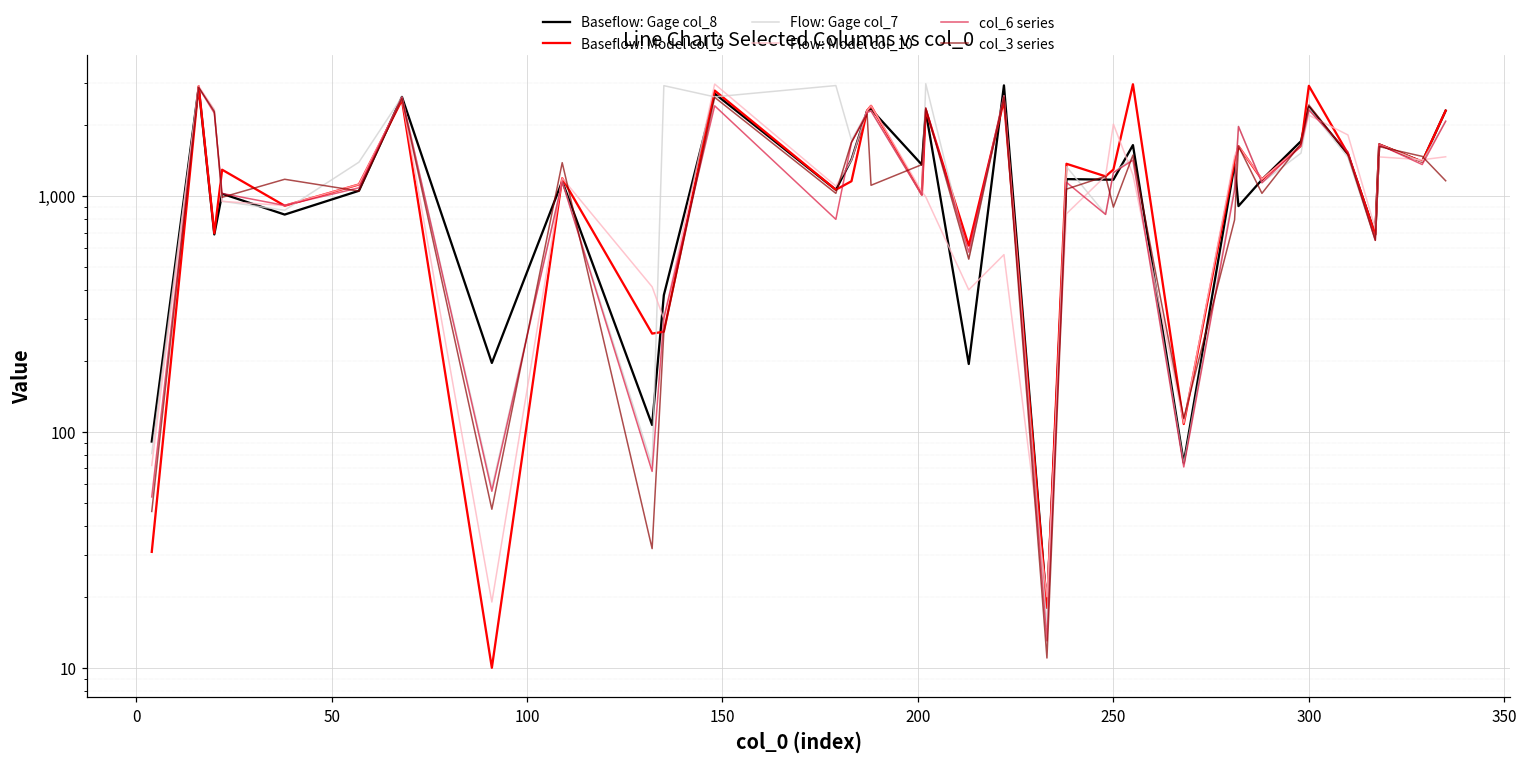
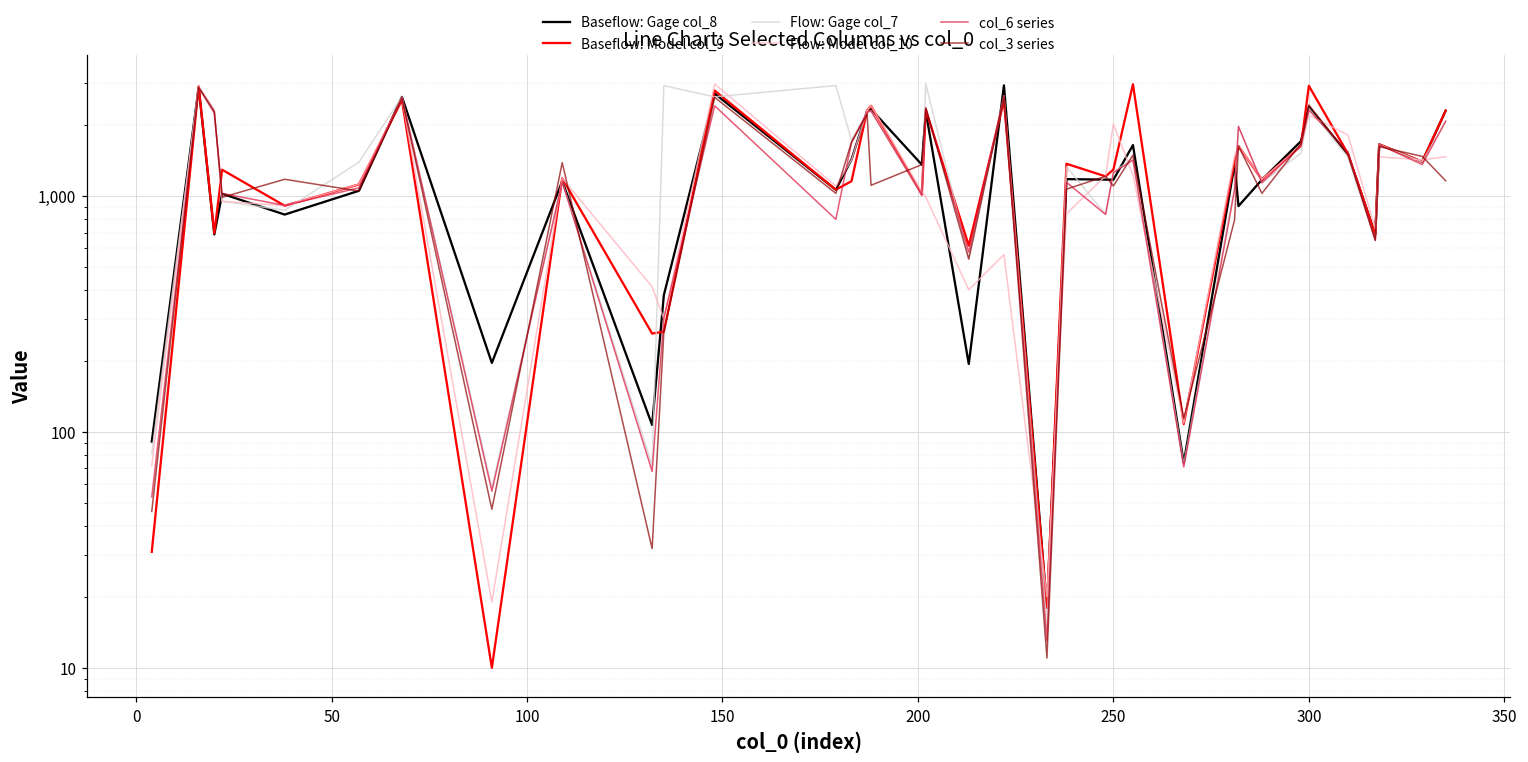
col_3 series, 250: 900 -> 1,100
